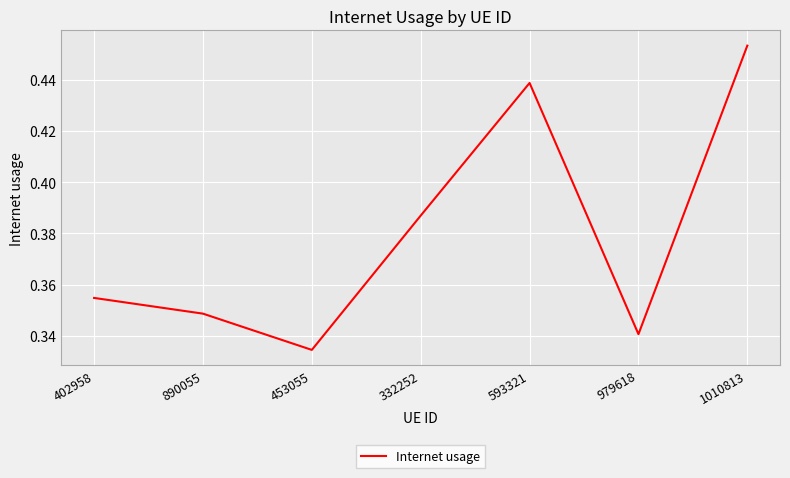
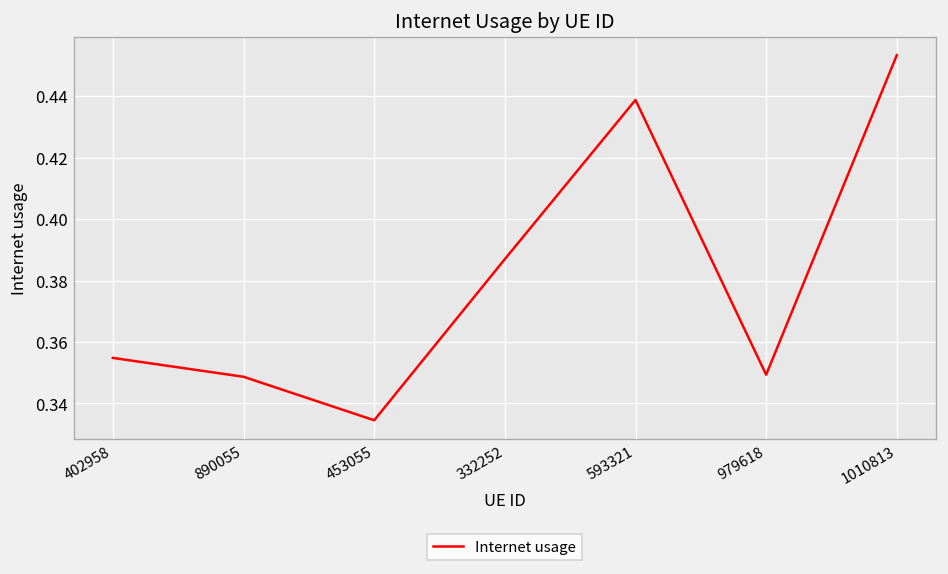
979618: 0.341 -> 0.349
